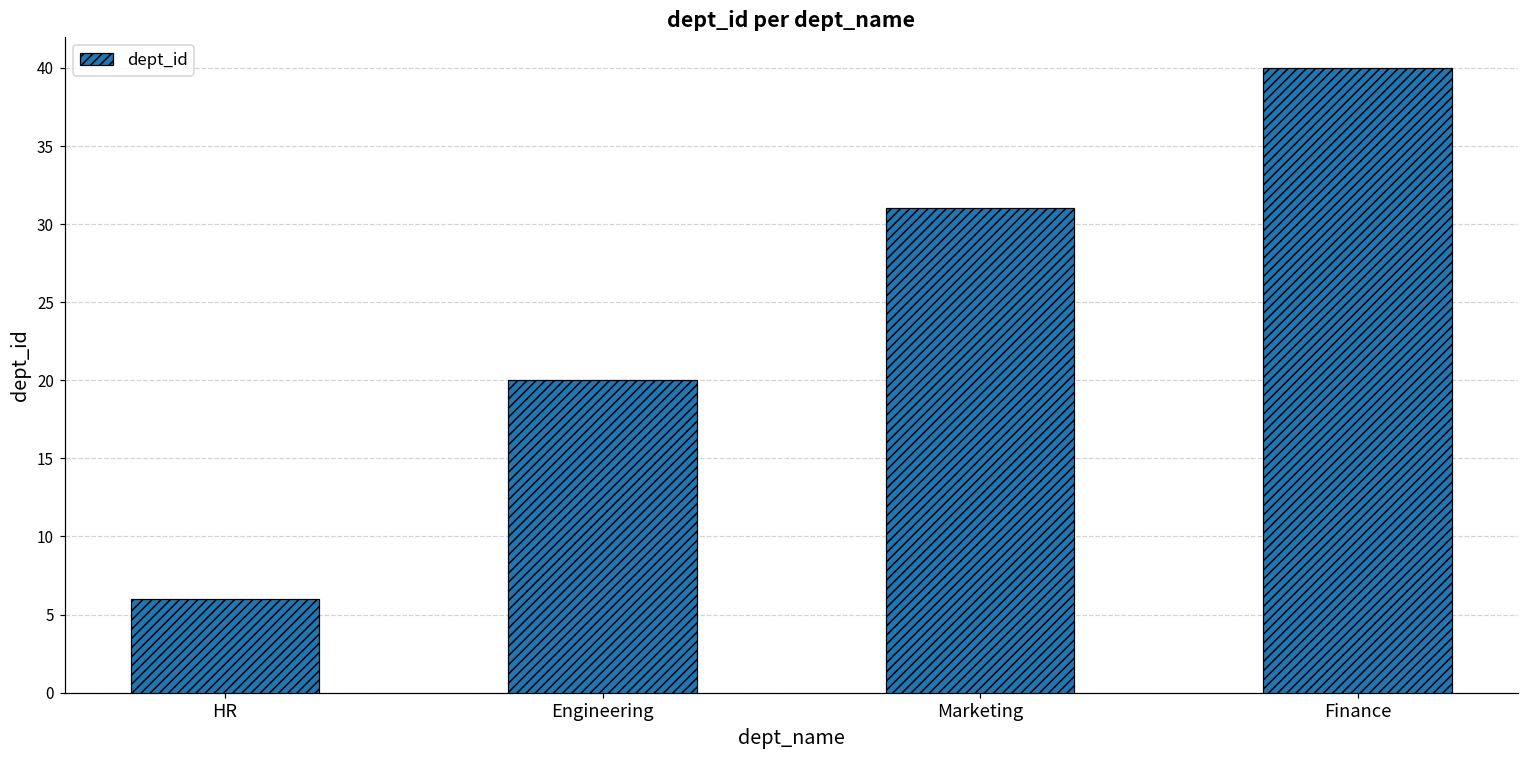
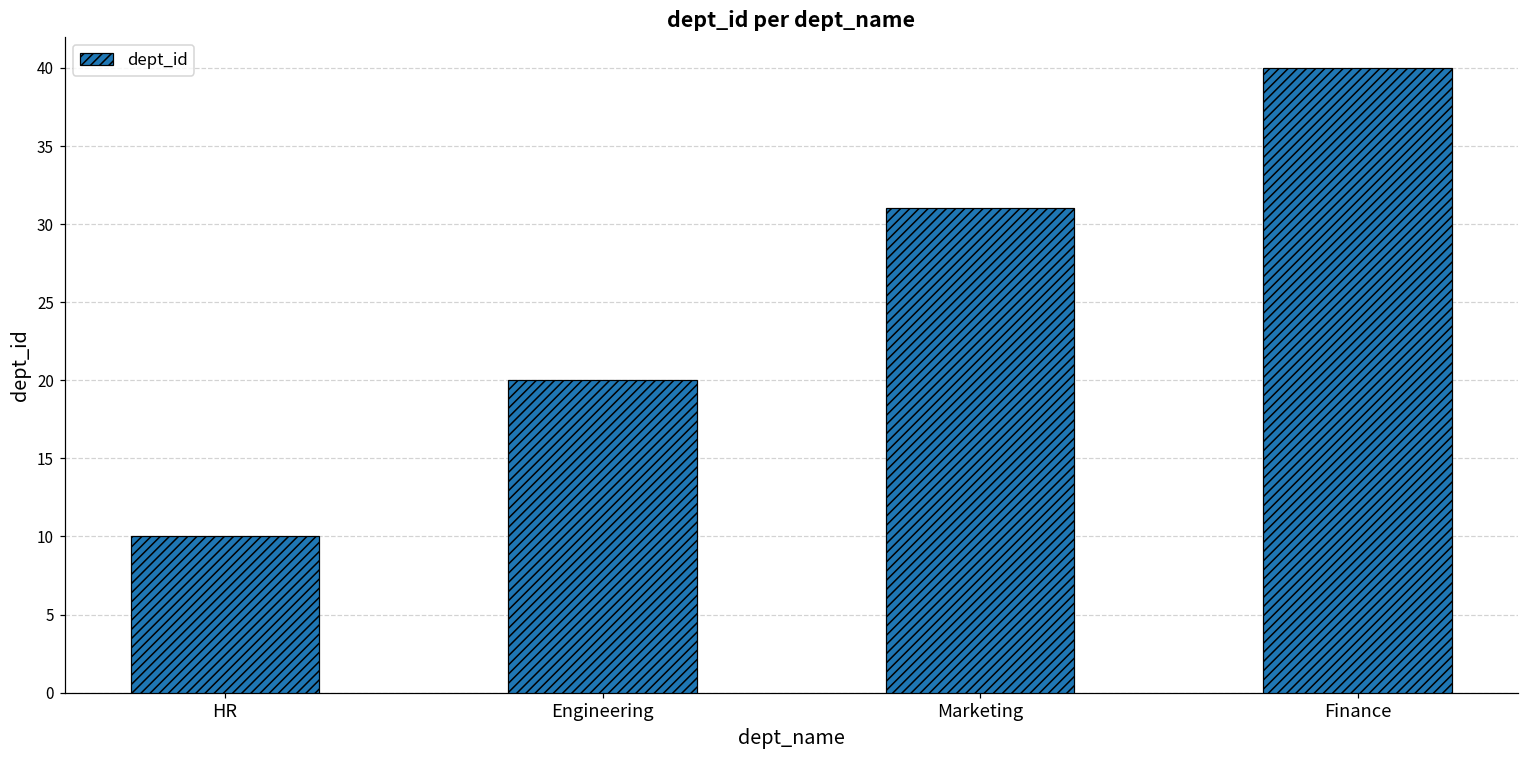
HR: 6 -> 10
